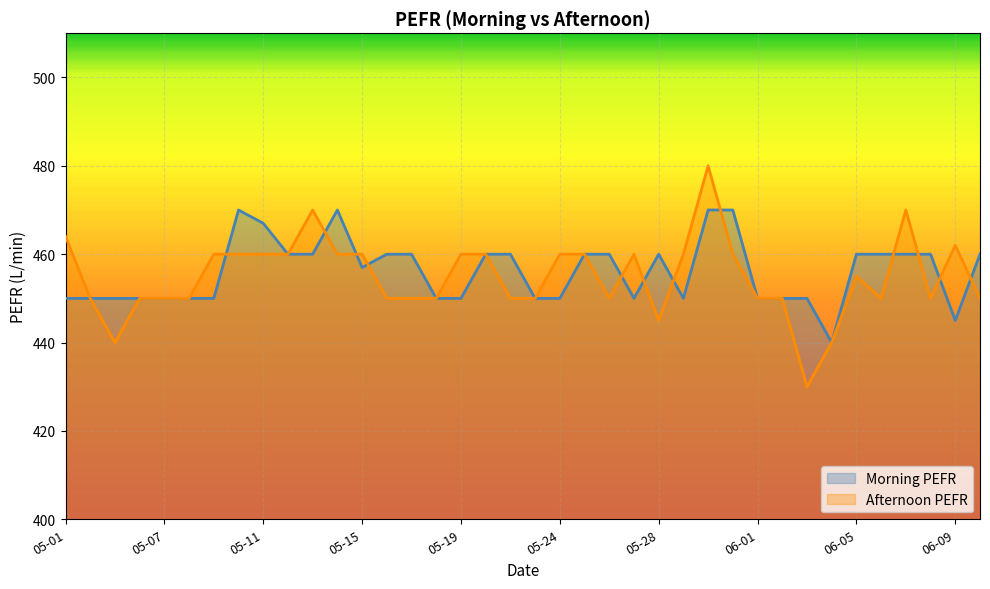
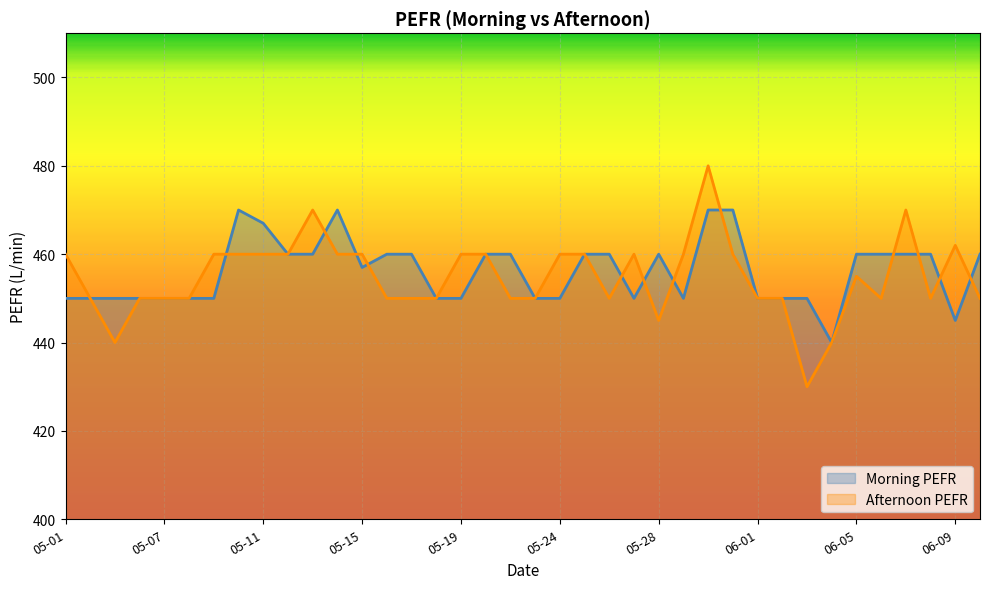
Afternoon PEFR, 05-01: 464 -> 460
